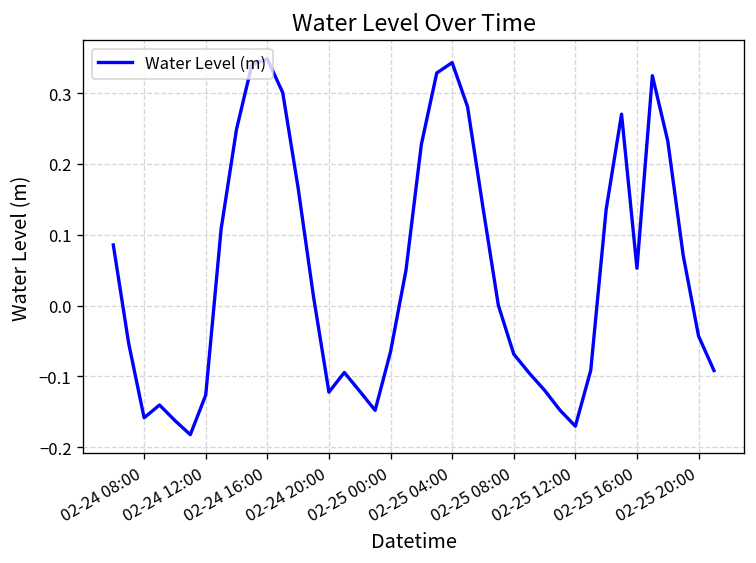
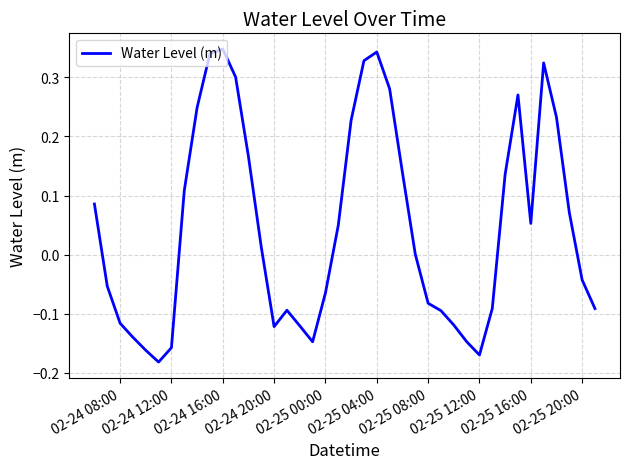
02-24 08:00: -0.16 -> -0.12
02-24 12:00: -0.13 -> -0.16
02-25 08:00: -0.07 -> -0.08
